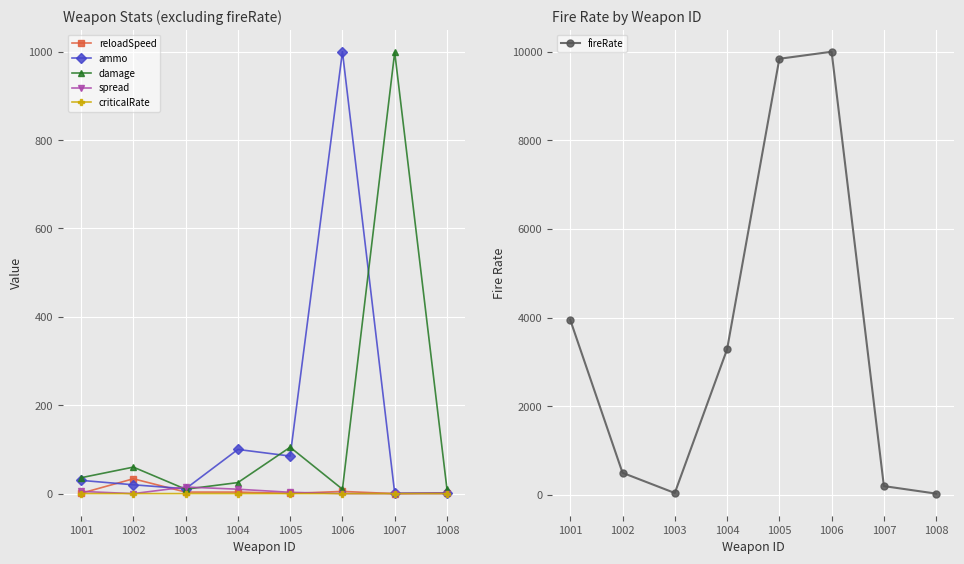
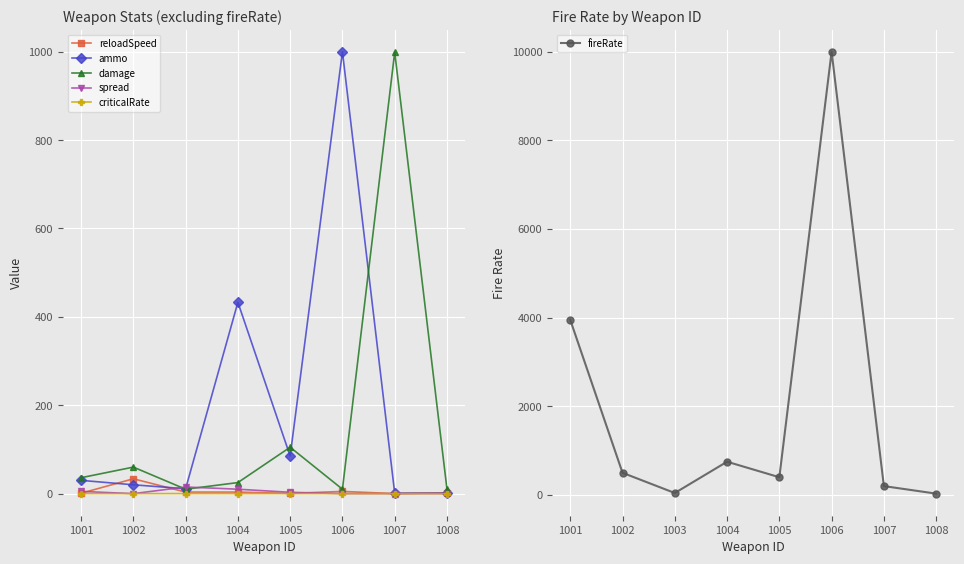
Weapon Stats (excluding fireRate), ammo, 1004: 100 -> 430
Fire Rate by Weapon ID, 1004: 3300 -> 800
Fire Rate by Weapon ID, 1005: 9800 -> 400
